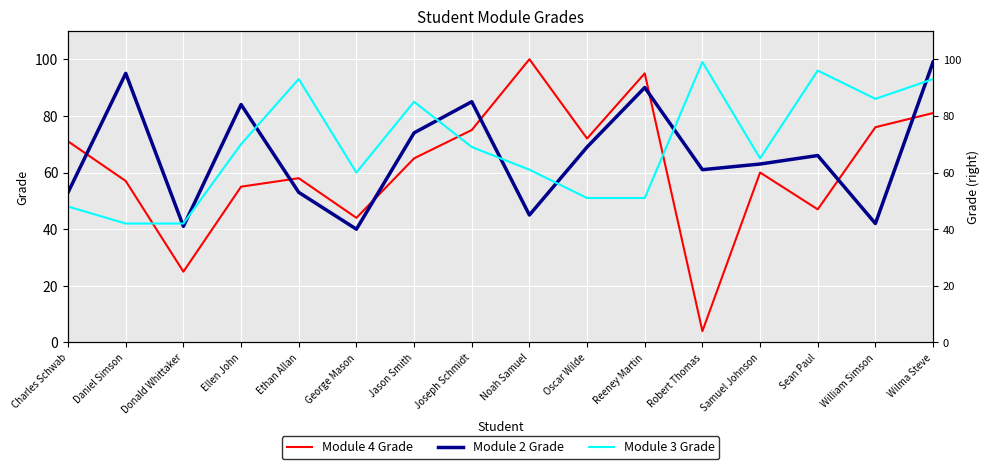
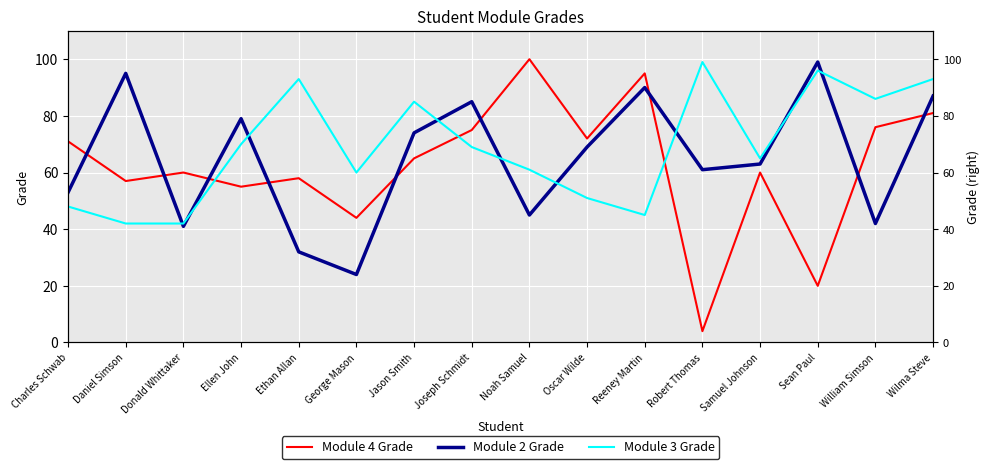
Module 4 Grade, Donald Whittaker: 25 -> 60
Module 2 Grade, Ellen John: 84 -> 79
Module 2 Grade, Ethan Allan: 53 -> 32
Module 2 Grade, George Mason: 40 -> 24
Module 3 Grade, Reeney Martin: 51 -> 45
Module 4 Grade, Sean Paul: 47 -> 20
Module 2 Grade, Sean Paul: 66 -> 99
Module 2 Grade, Wilma Steve: 99 -> 87
